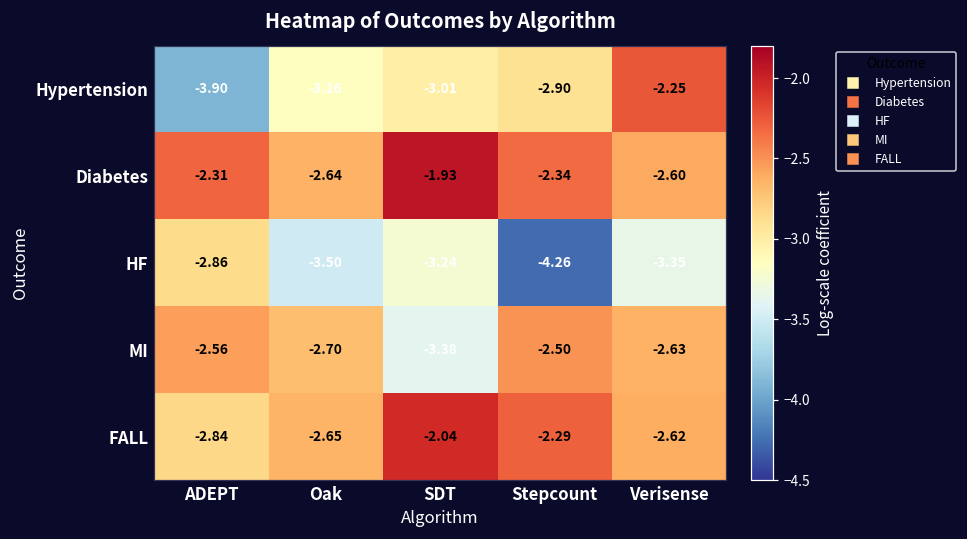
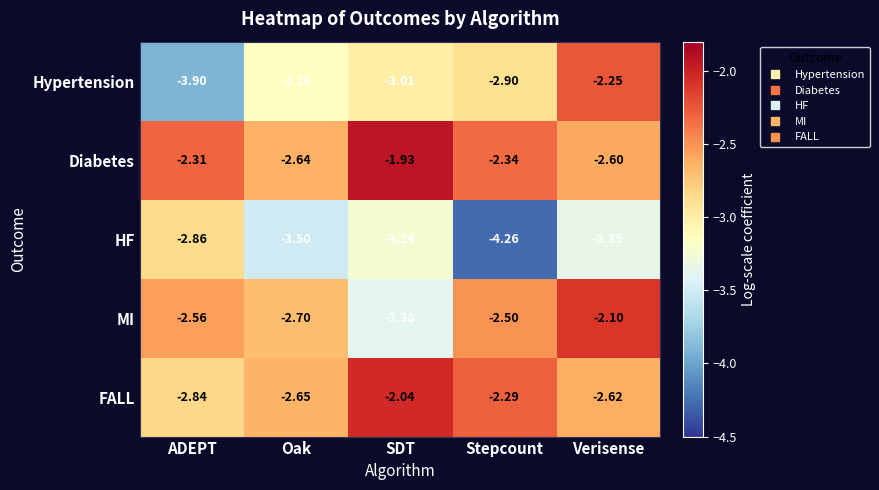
MI, Verisense: -2.63 -> -2.10
